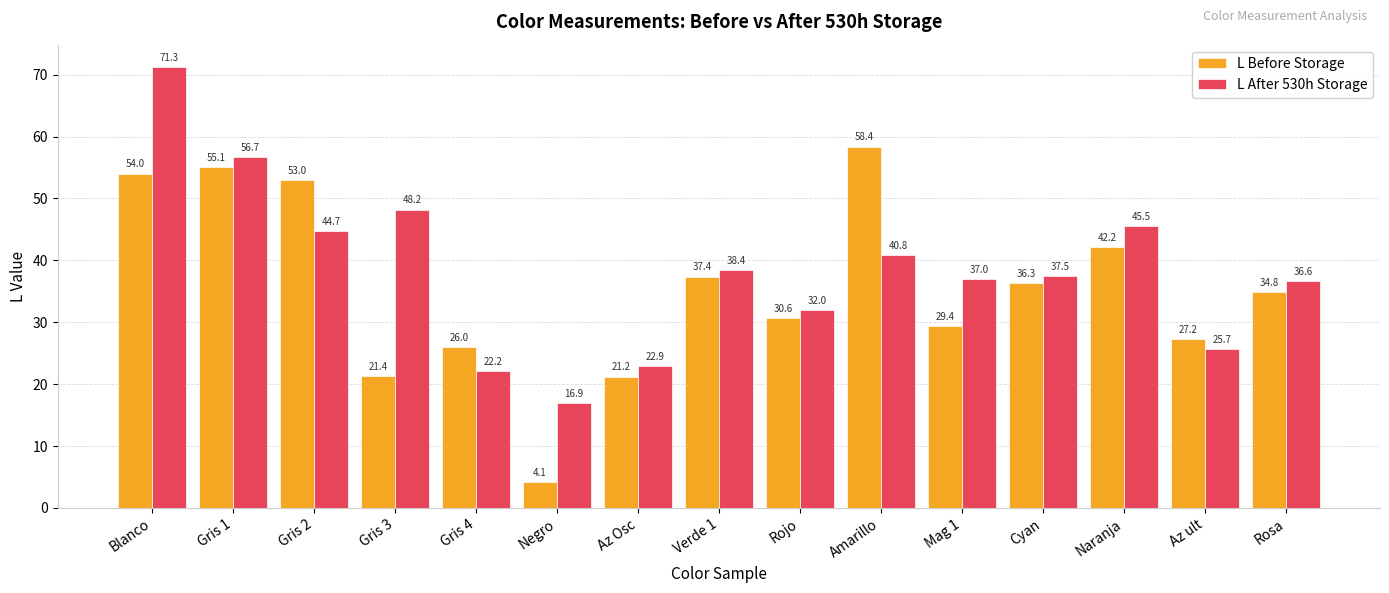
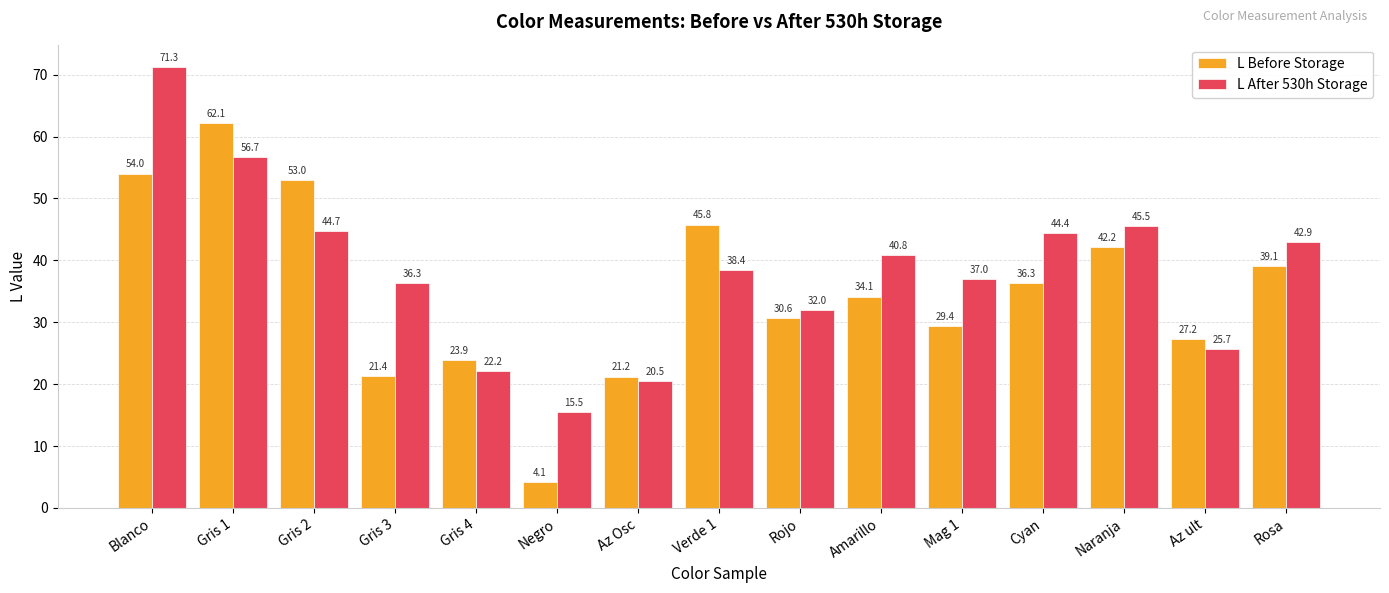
L Before Storage, Gris 1: 55.1 -> 62.1
L After 530h Storage, Gris 3: 48.2 -> 36.3
L Before Storage, Gris 4: 26.0 -> 23.9
L After 530h Storage, Negro: 16.9 -> 15.5
L After 530h Storage, Az Osc: 22.9 -> 20.5
L Before Storage, Verde 1: 37.4 -> 45.8
L Before Storage, Amarillo: 58.4 -> 34.1
L After 530h Storage, Cyan: 37.5 -> 44.4
L Before Storage, Rosa: 34.8 -> 39.1
L After 530h Storage, Rosa: 36.6 -> 42.9
